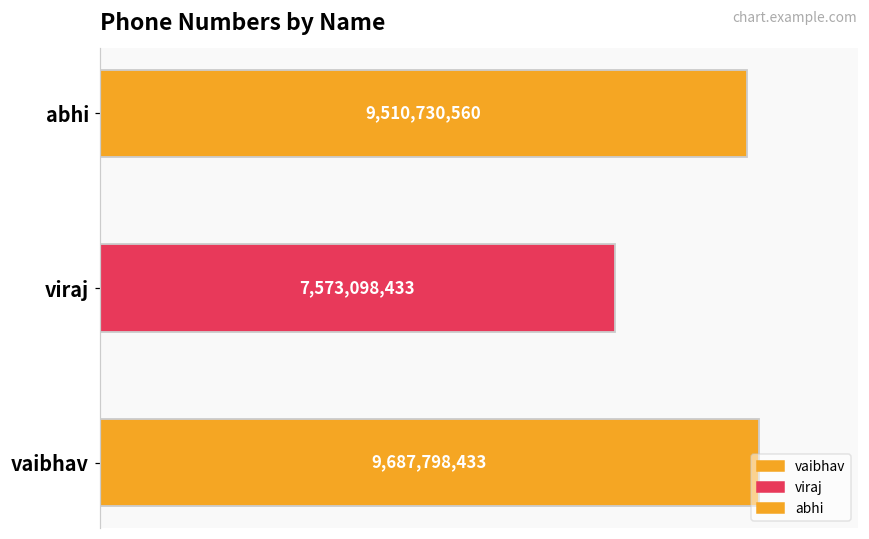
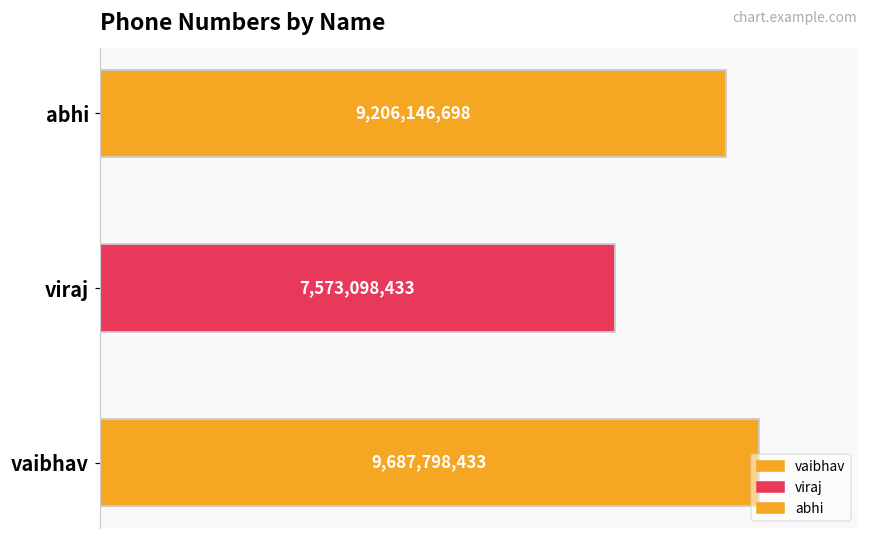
abhi: 9,510,730,560 -> 9,206,146,698
